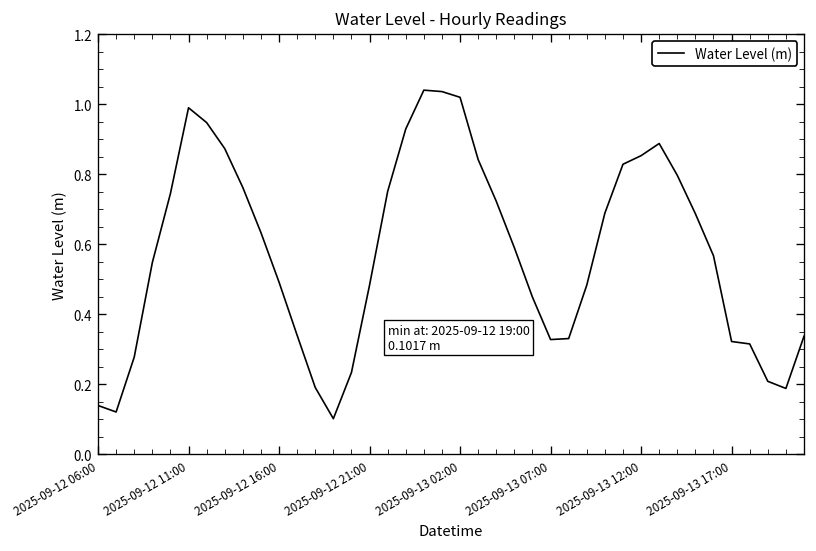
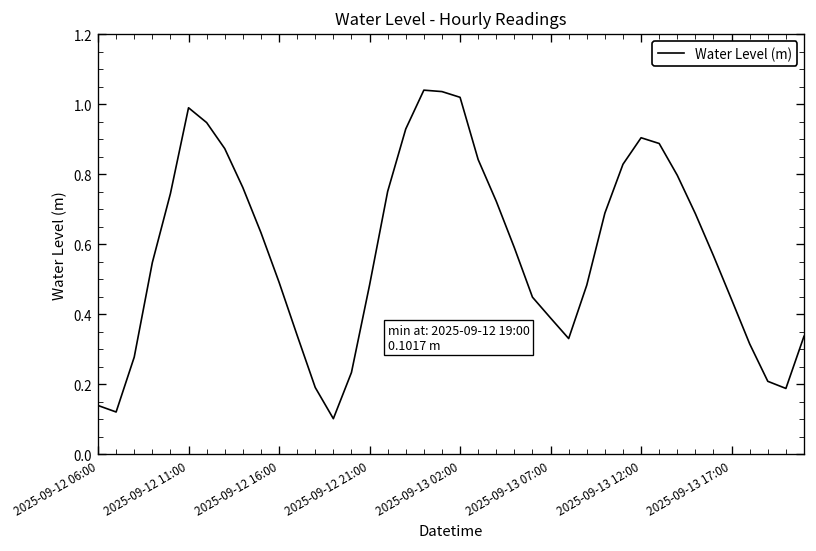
2025-09-13 07:00: 0.33 -> 0.39
2025-09-13 12:00: 0.85 -> 0.90
2025-09-13 17:00: 0.32 -> 0.44
